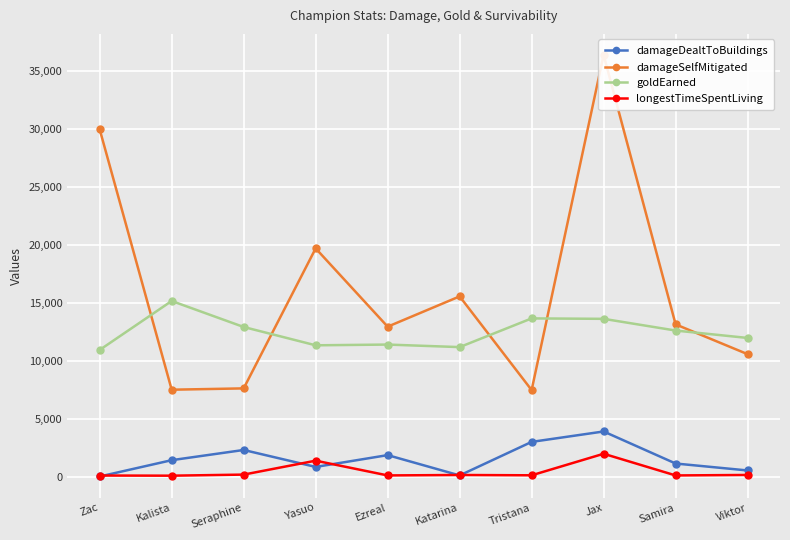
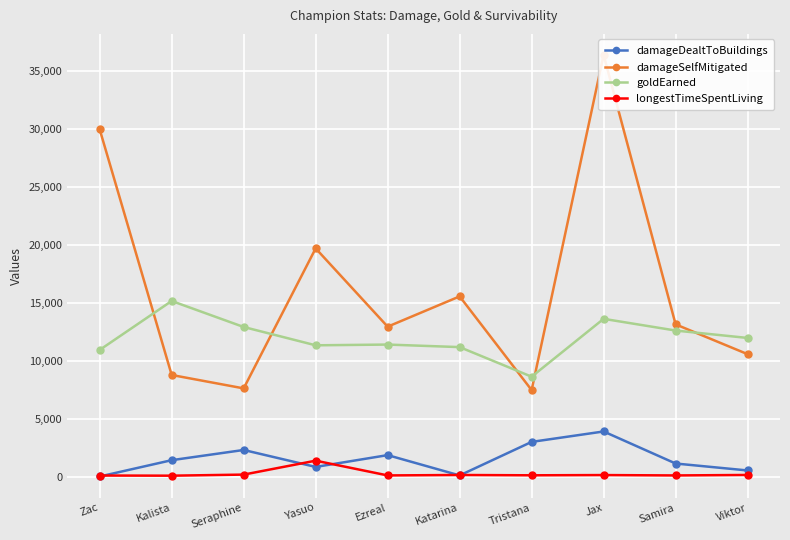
damageSelfMitigated, Kalista: 7,500 -> 8,800
goldEarned, Tristana: 13,700 -> 8,700
longestTimeSpentLiving, Jax: 2,000 -> 200
